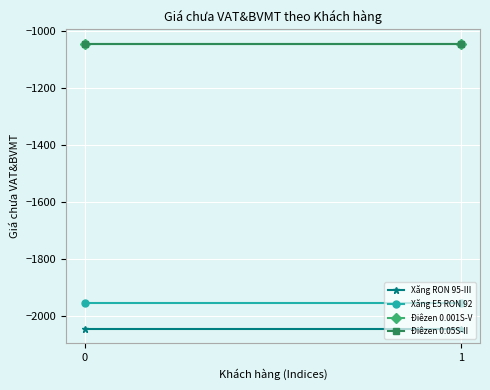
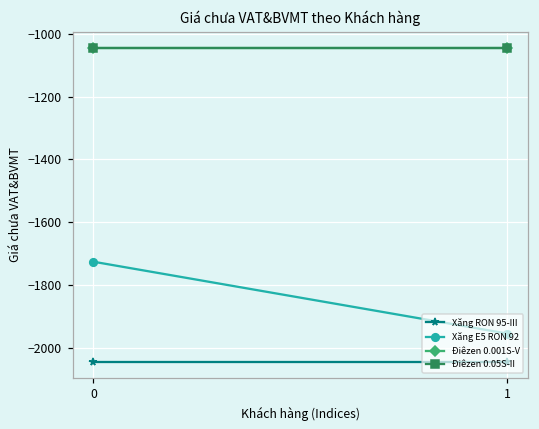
Xăng E5 RON 92, 0: -1960 -> -1730
